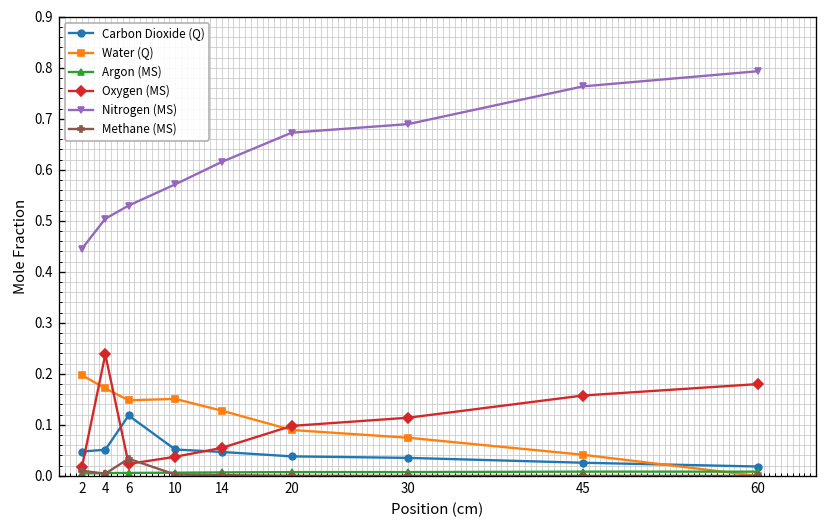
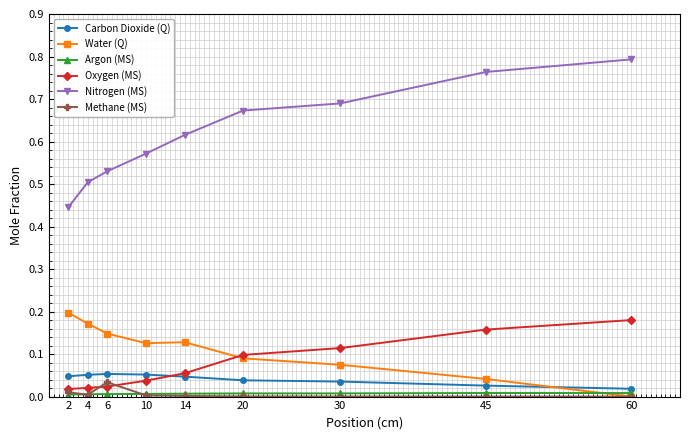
Oxygen (MS), 4: 0.24 -> 0.02
Carbon Dioxide (Q), 6: 0.12 -> 0.05
Water (Q), 10: 0.15 -> 0.13
